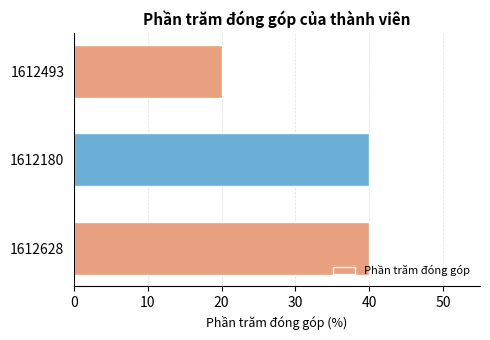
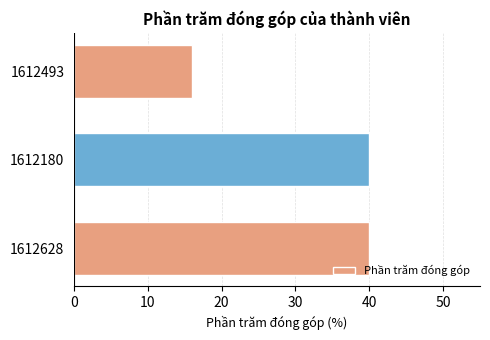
1612493: 20 -> 16
